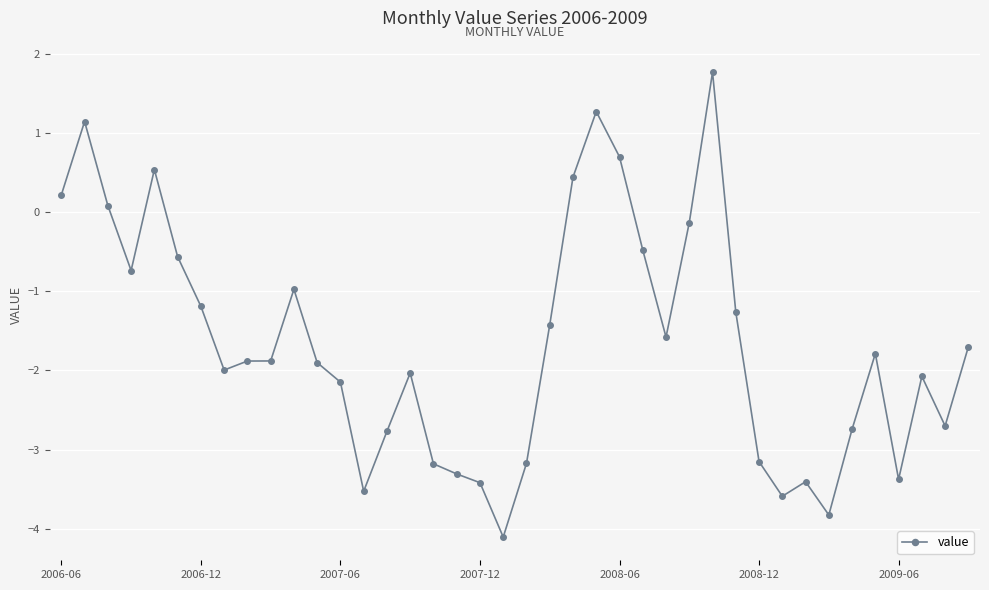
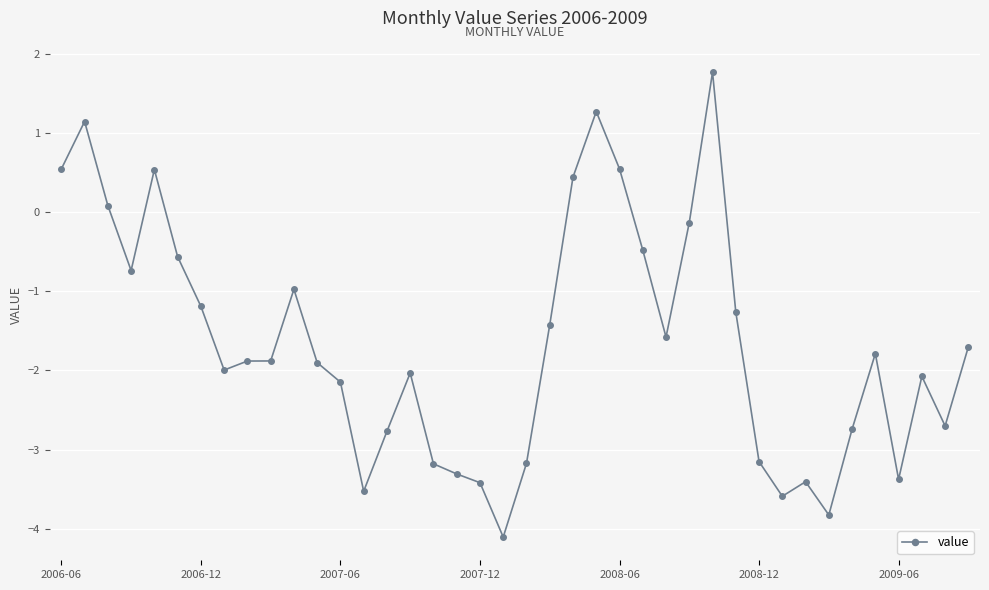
2006-06: 0.2 -> 0.5
2008-06: 0.7 -> 0.5
